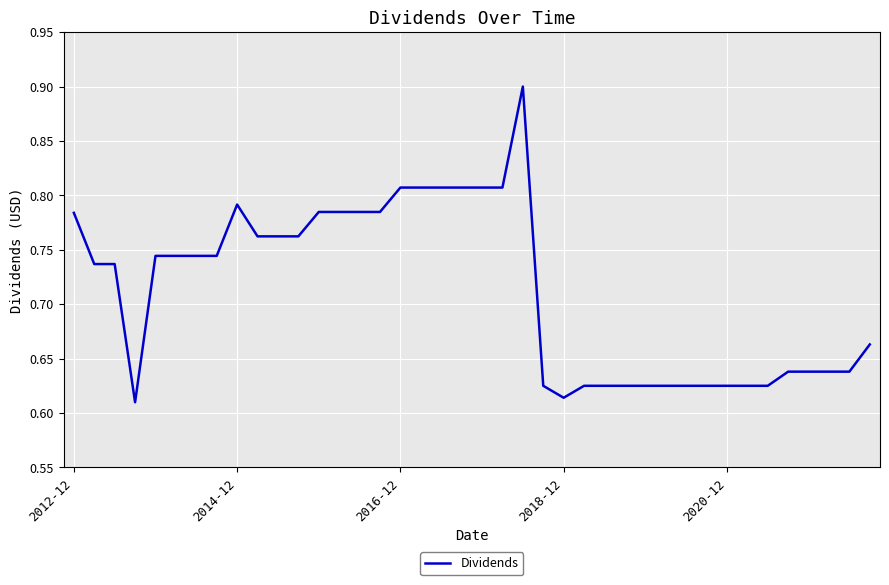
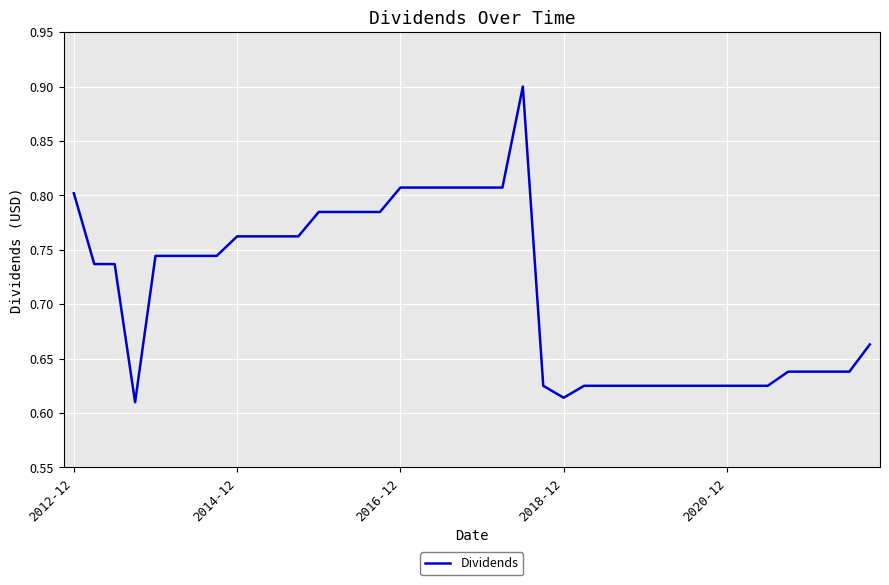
2012-12: 0.784 -> 0.802
2014-12: 0.792 -> 0.762
